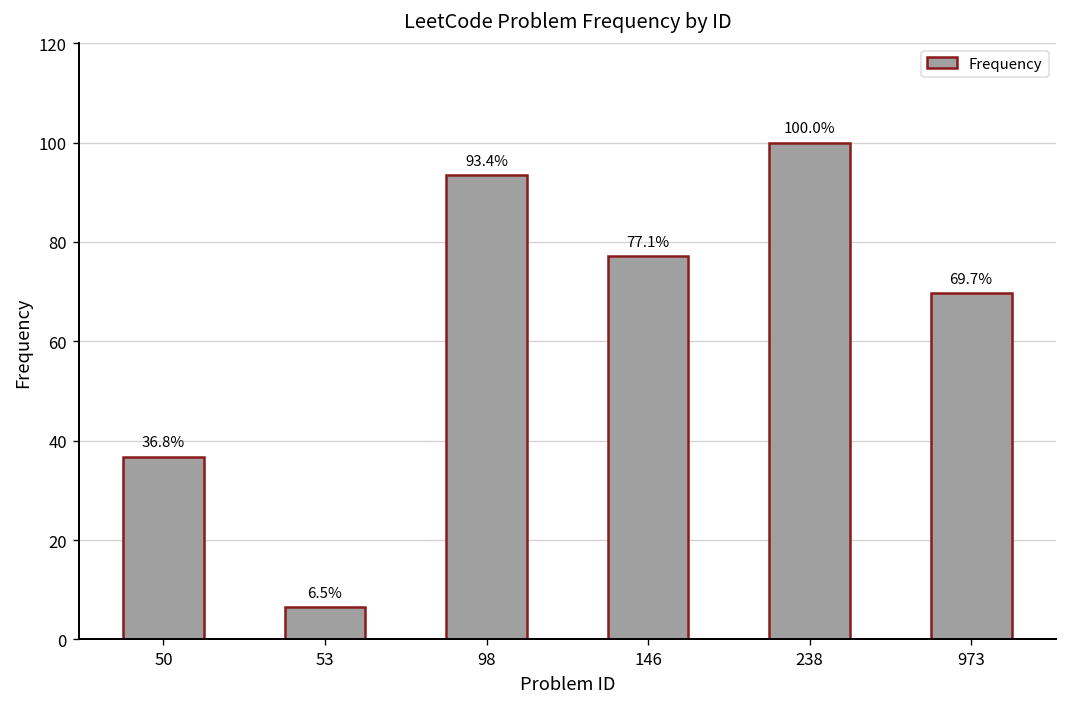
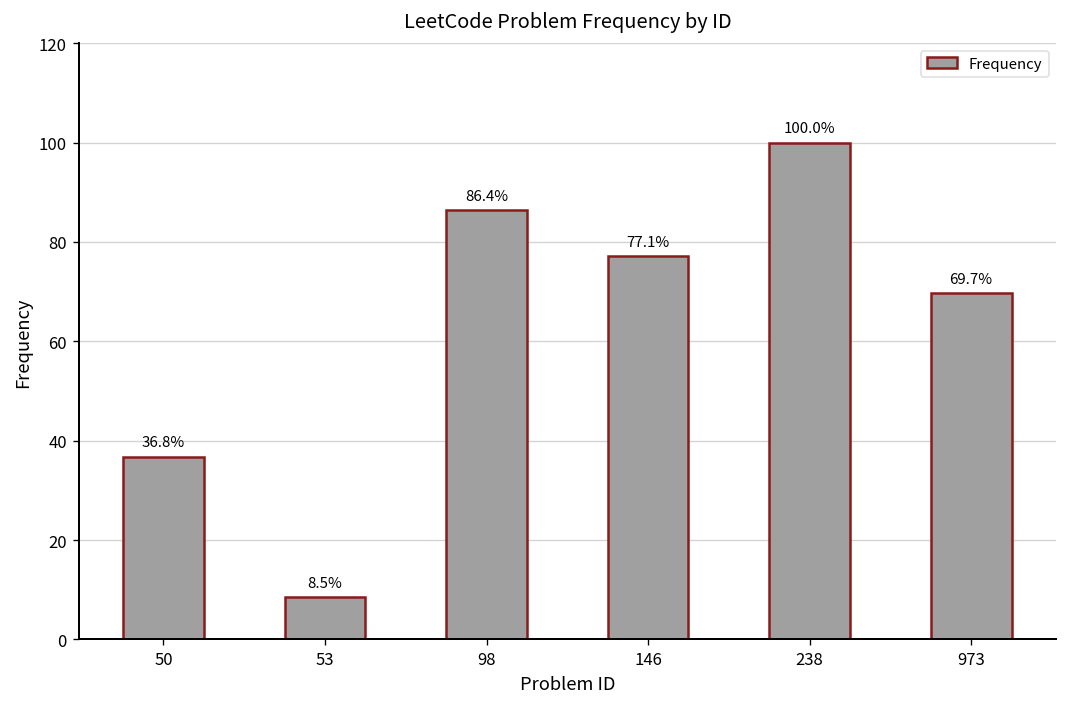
53: 6.5% -> 8.5%
98: 93.4% -> 86.4%
